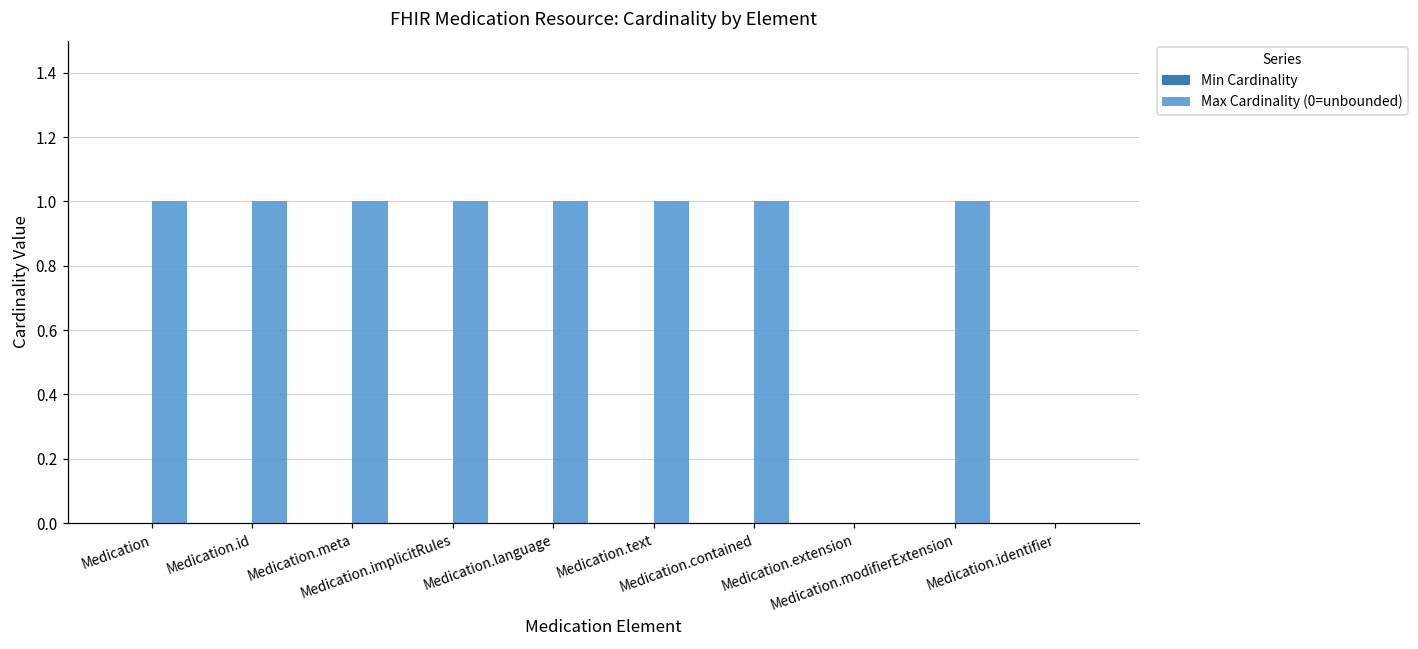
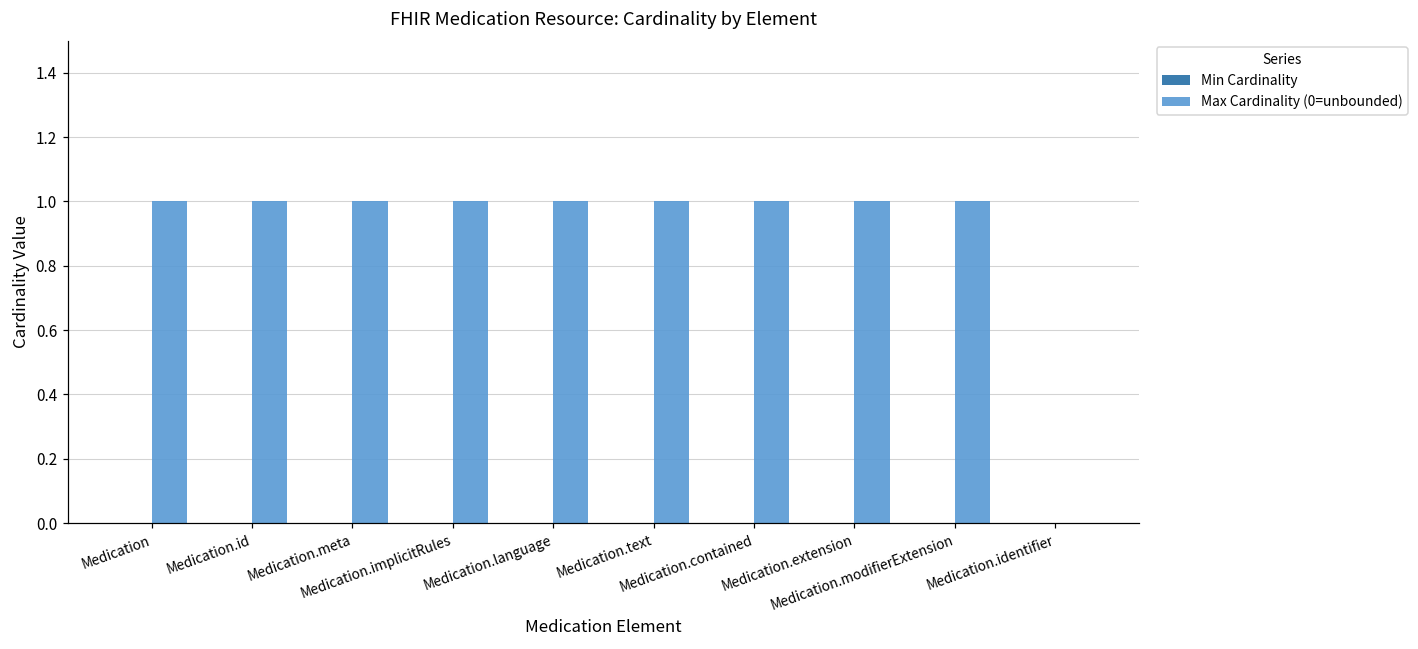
Max Cardinality (0=unbounded), Medication.extension: 0 -> 1
